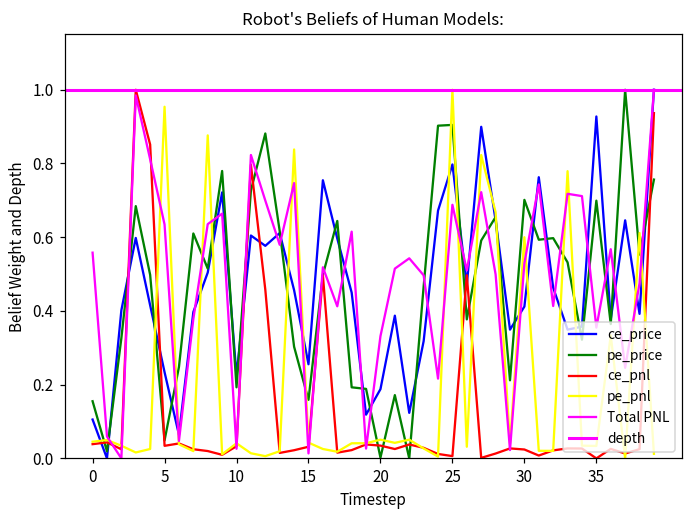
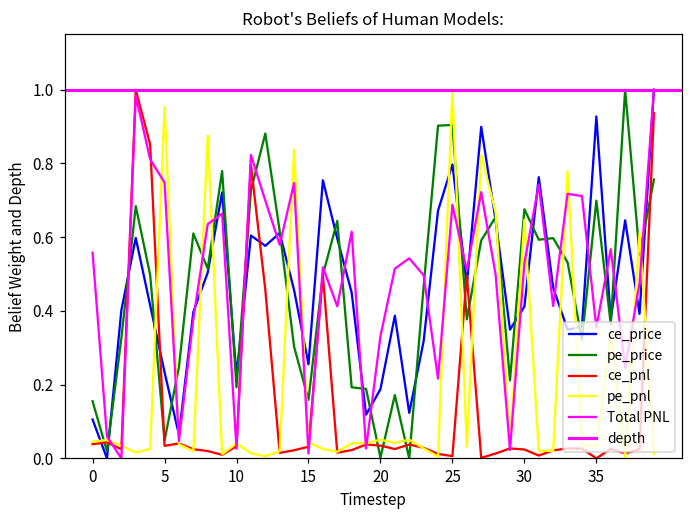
Total PNL, 5: 0.63 -> 0.75
pe_price, 30: 0.70 -> 0.68
pe_pnl, 30: 0.60 -> 0.65
